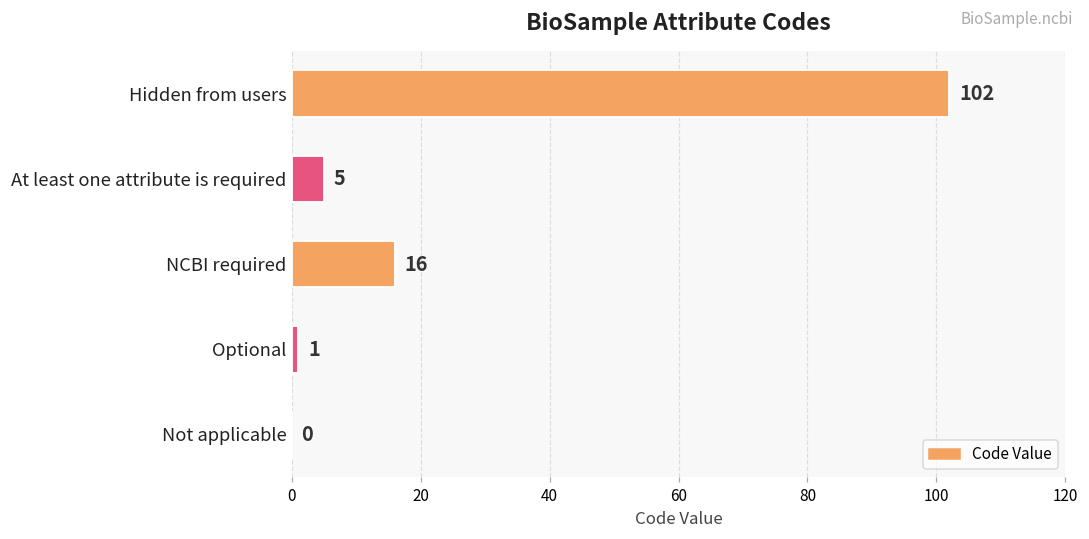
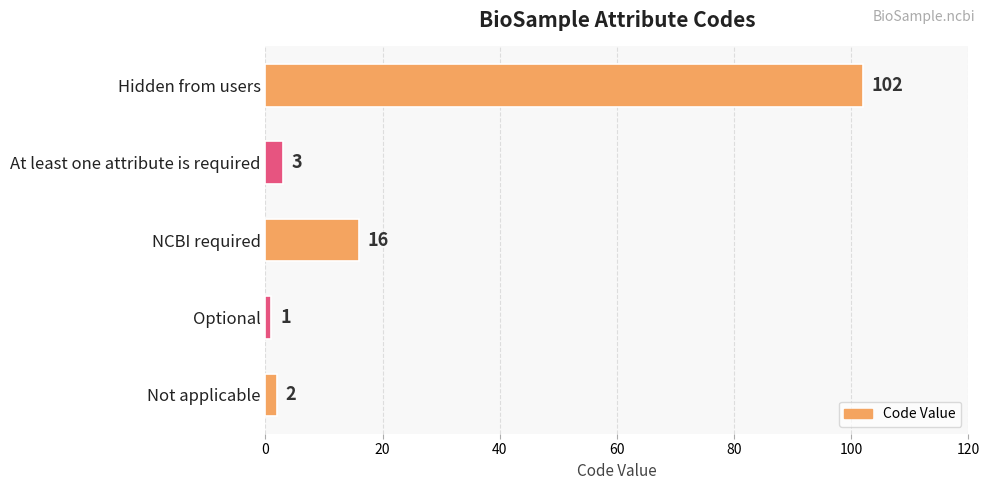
At least one attribute is required: 5 -> 3
Not applicable: 0 -> 2
